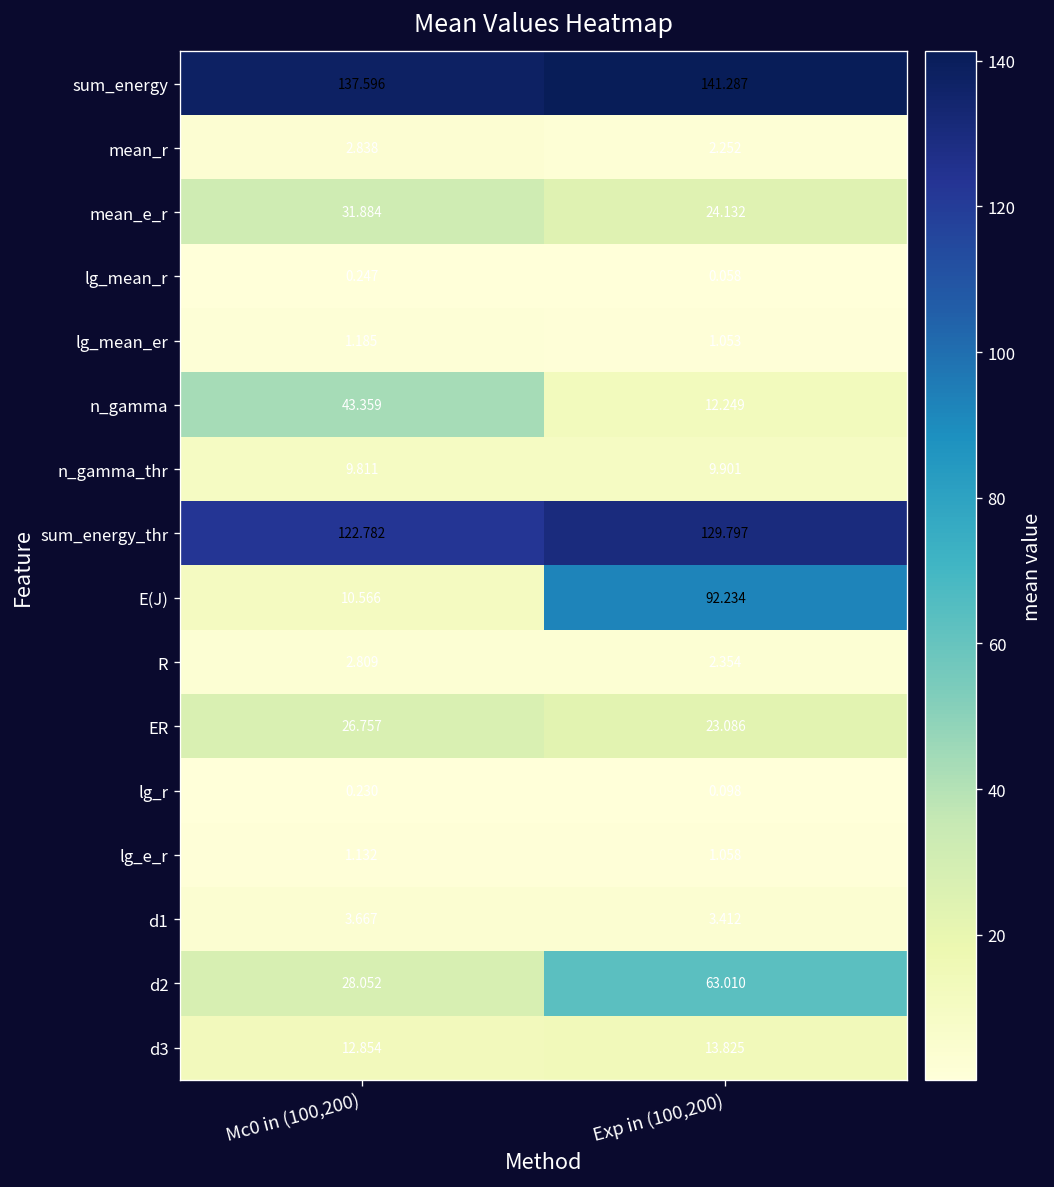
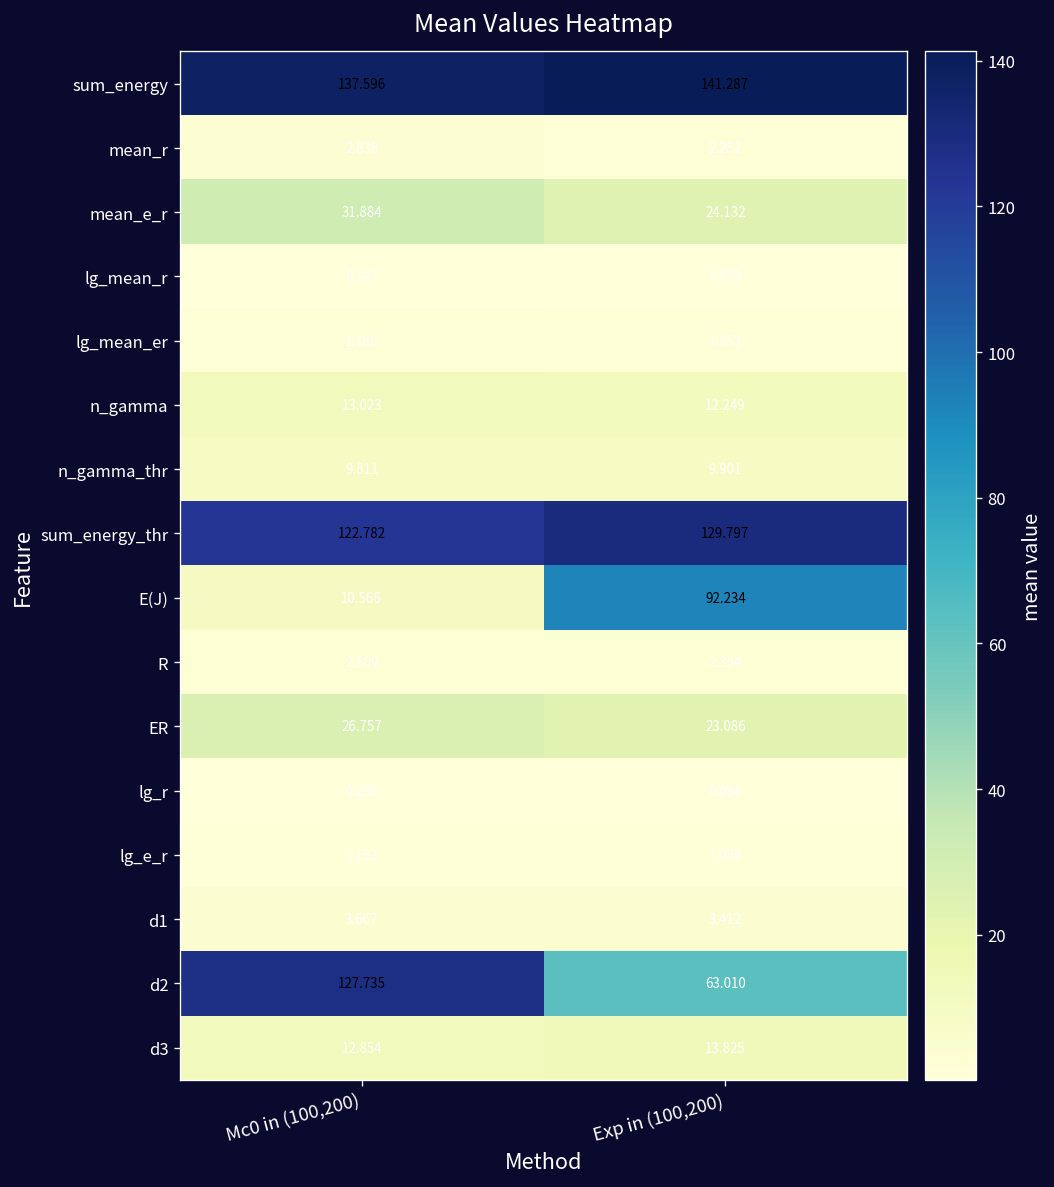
n_gamma, Mc0 in (100,200): 43.359 -> 13.023
d2, Mc0 in (100,200): 28.052 -> 127.735
